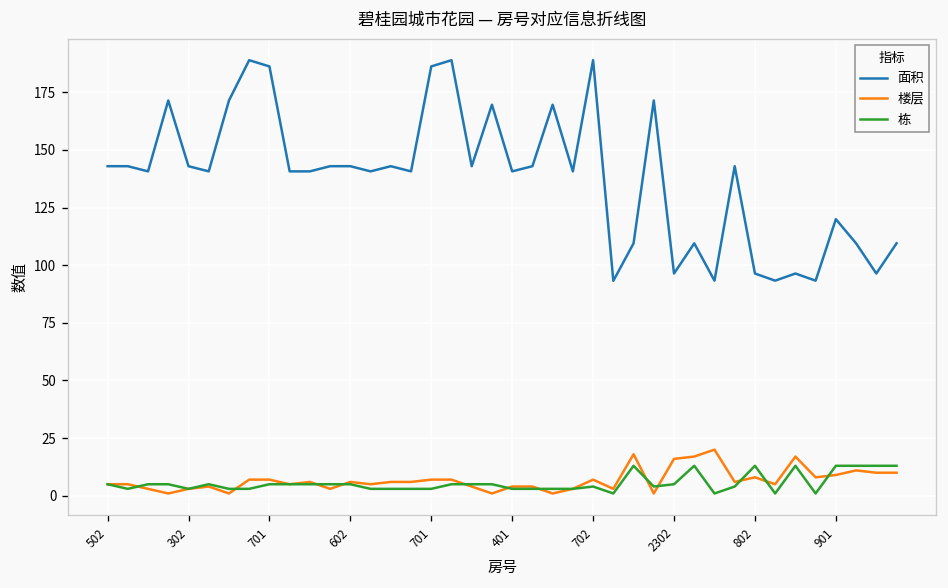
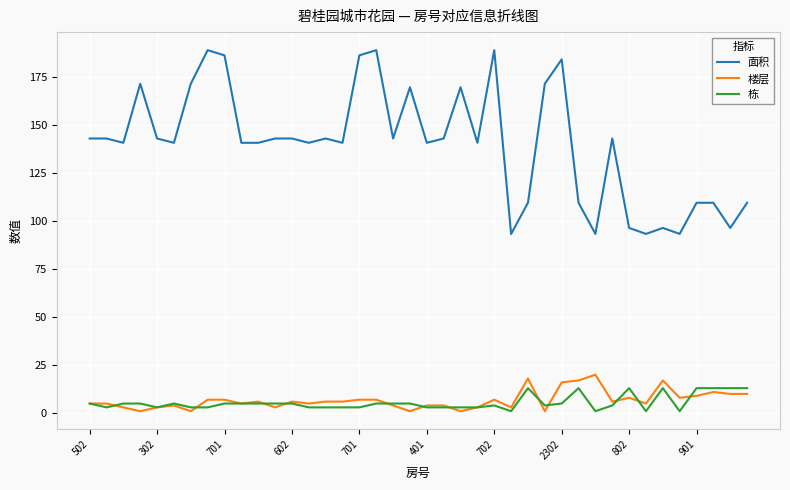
面积, 2302: 96 -> 184
面积, 901: 120 -> 109
